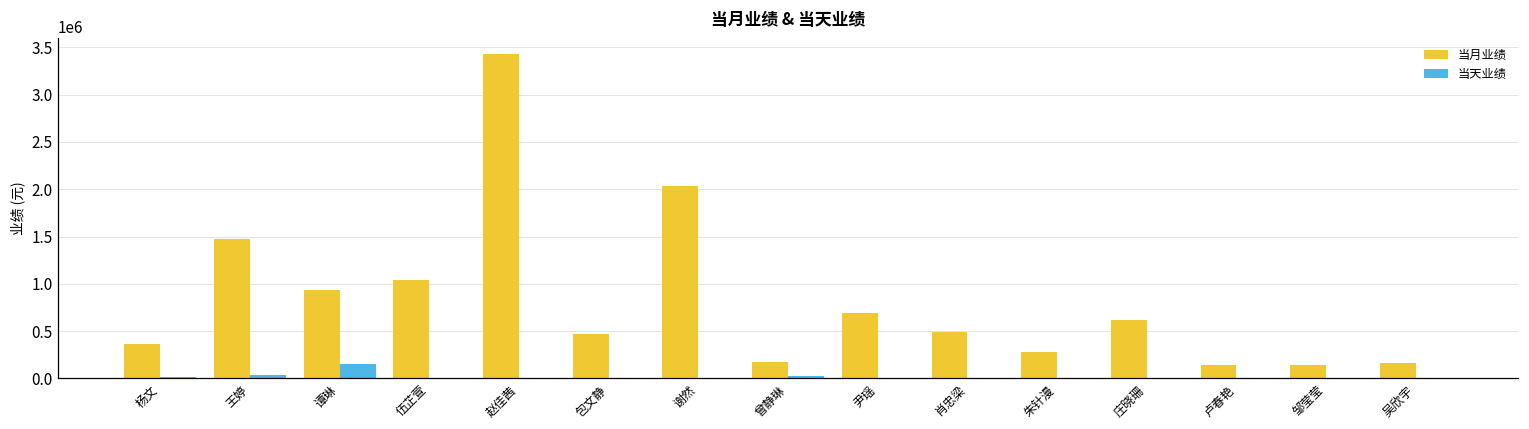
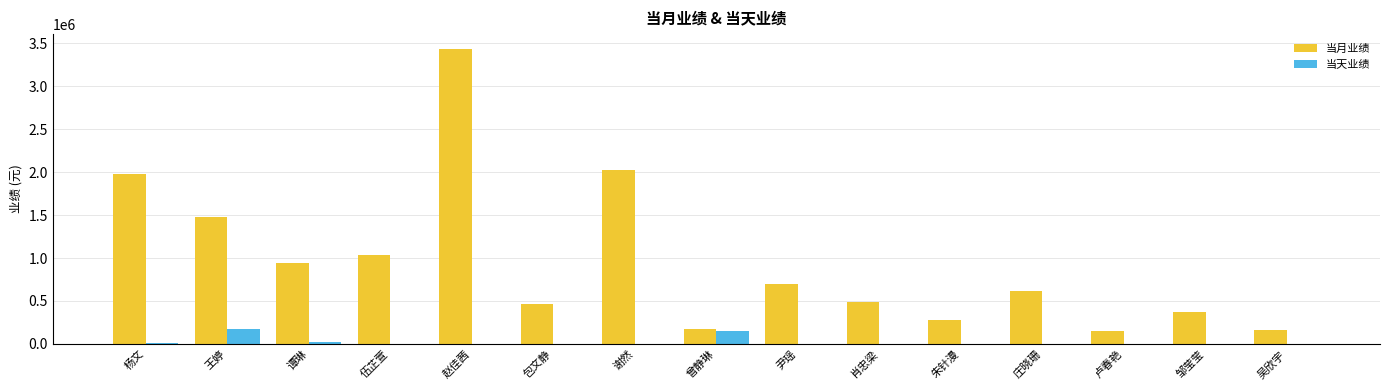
当月业绩, 杨文: 400000 -> 2000000
当天业绩, 王婷: 0 -> 200000
当天业绩, 谭琳: 200000 -> 0
当天业绩, 曾静琳: 0 -> 100000
当月业绩, 邹莹莹: 100000 -> 400000
